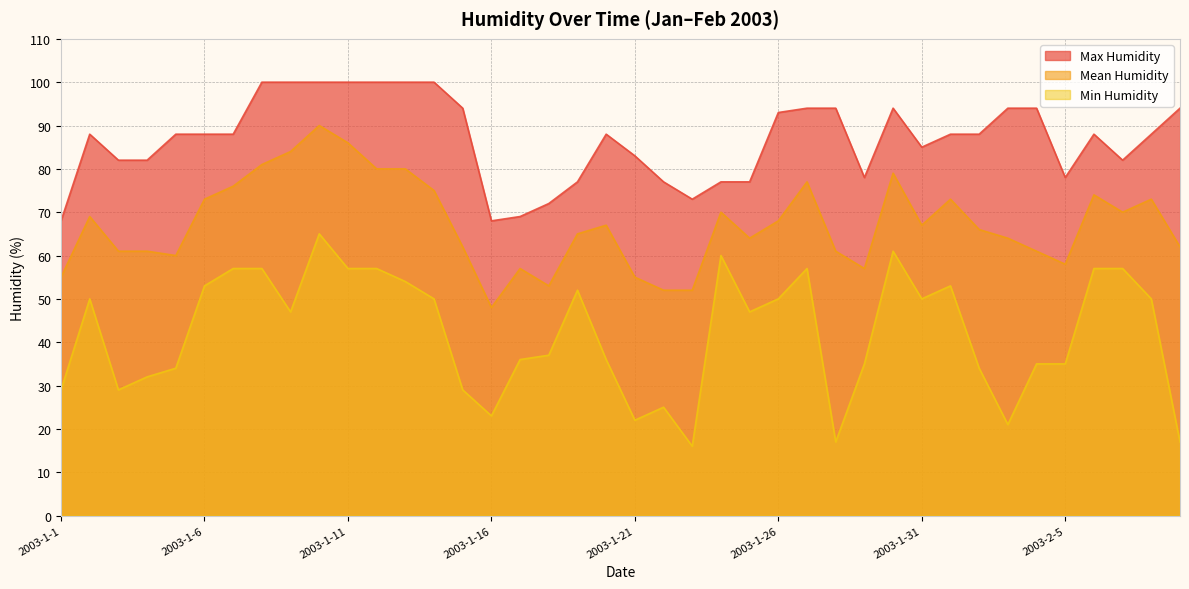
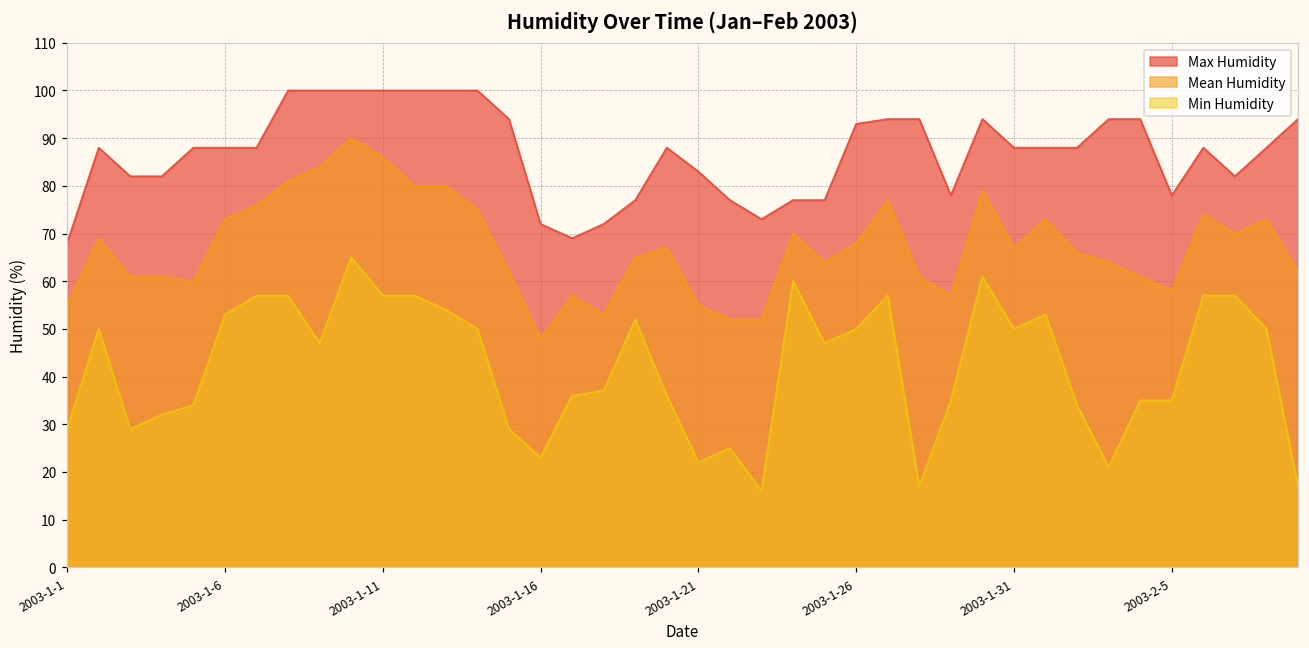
Max Humidity, 2003-1-16: 68 -> 72
Max Humidity, 2003-1-31: 85 -> 88
